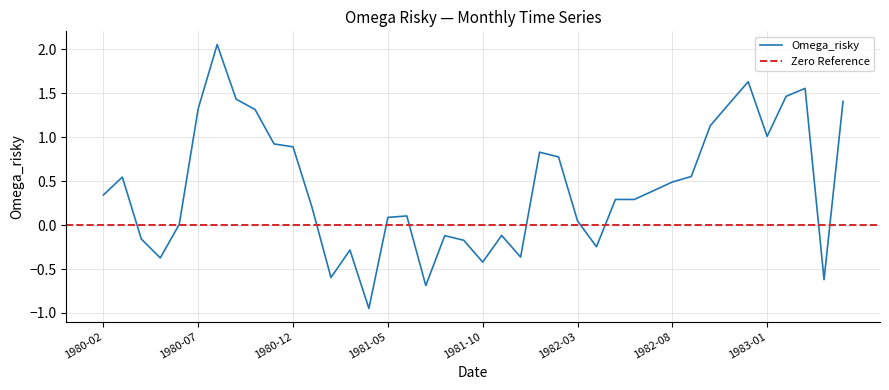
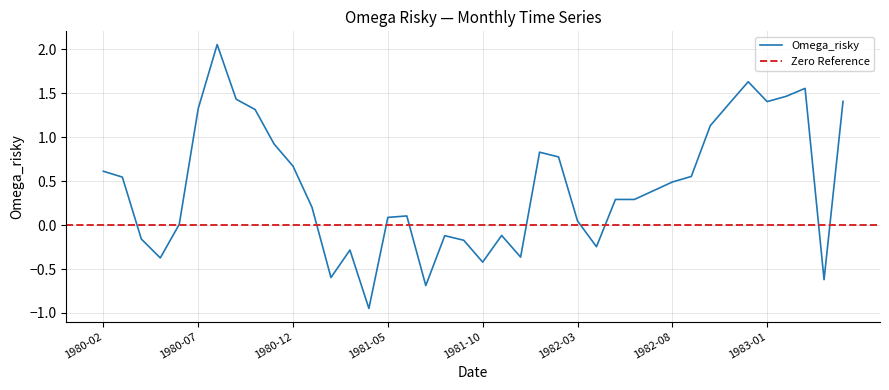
1980-02: 0.3 -> 0.6
1980-12: 0.9 -> 0.7
1983-01: 1.0 -> 1.4
